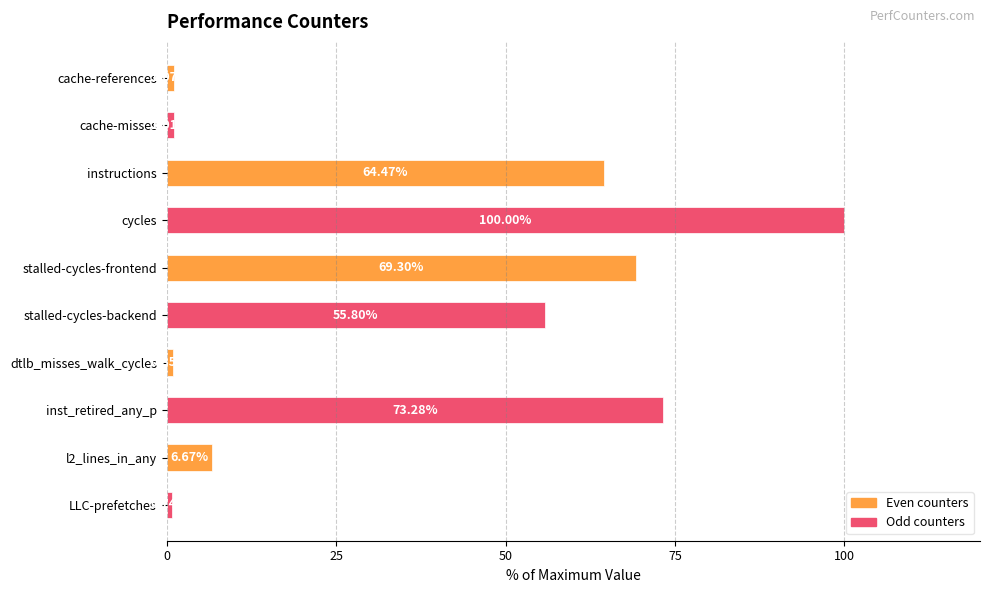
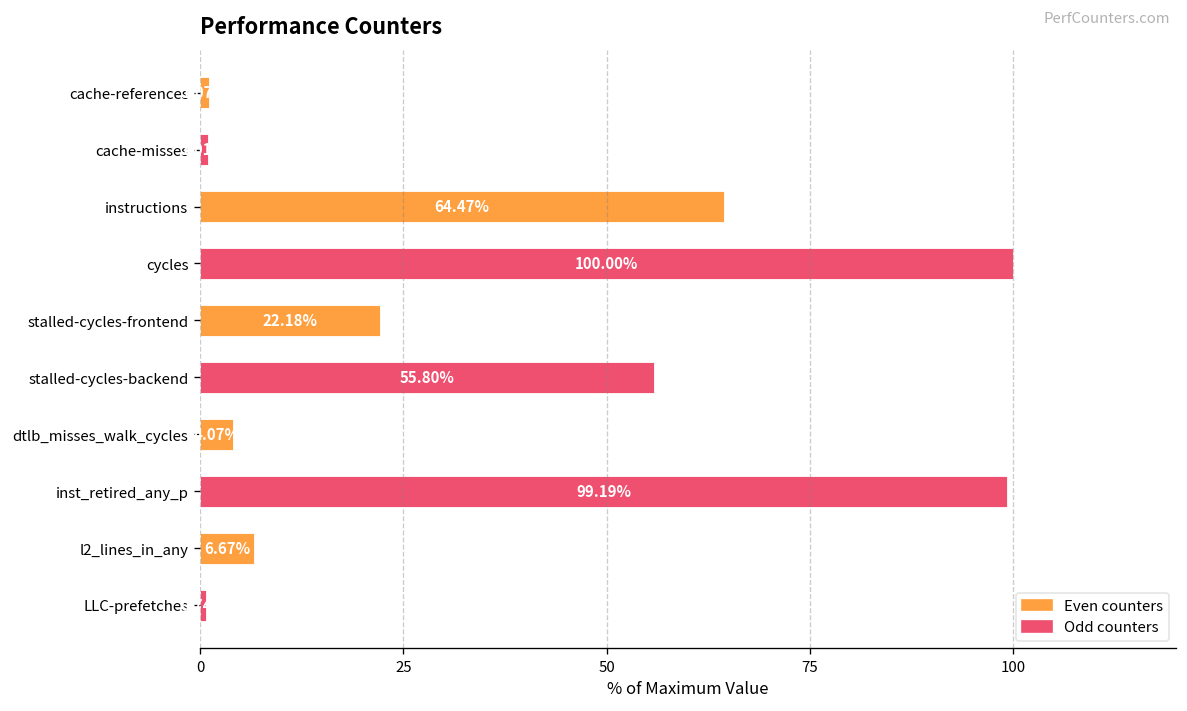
stalled-cycles-frontend: 69.30% -> 22.18%
dtlb_misses_walk_cycles: 1 -> 4
inst_retired_any_p: 73.28% -> 99.19%
